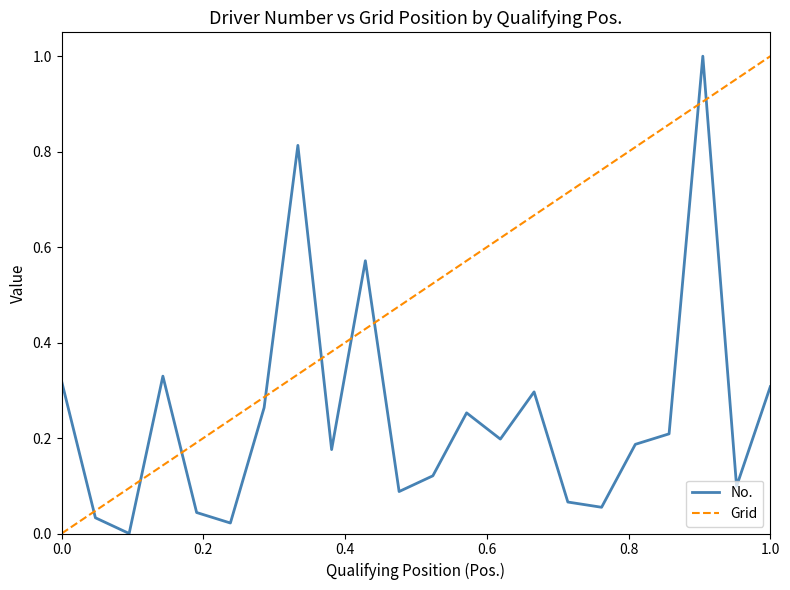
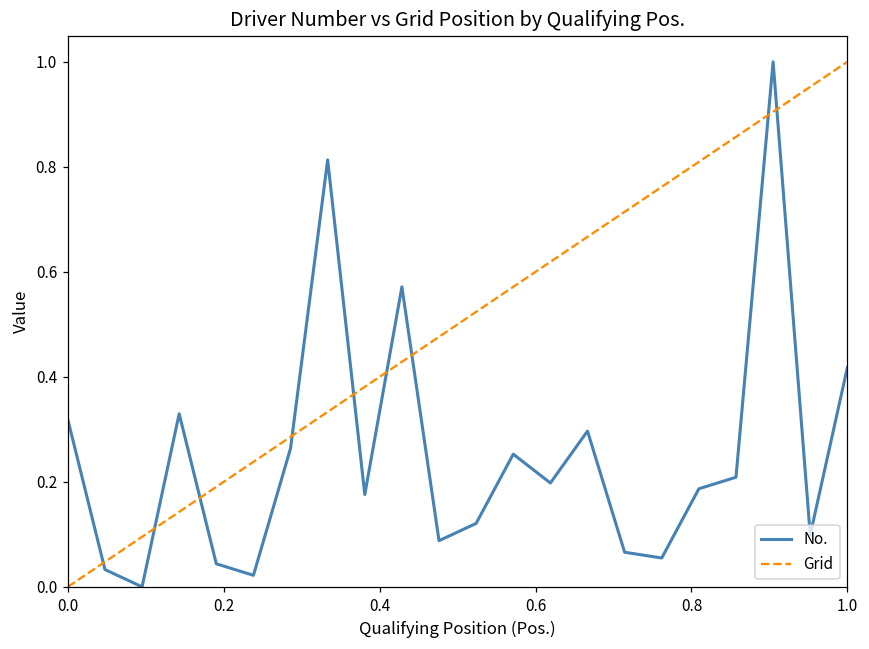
No., 1.0: 0.31 -> 0.42
